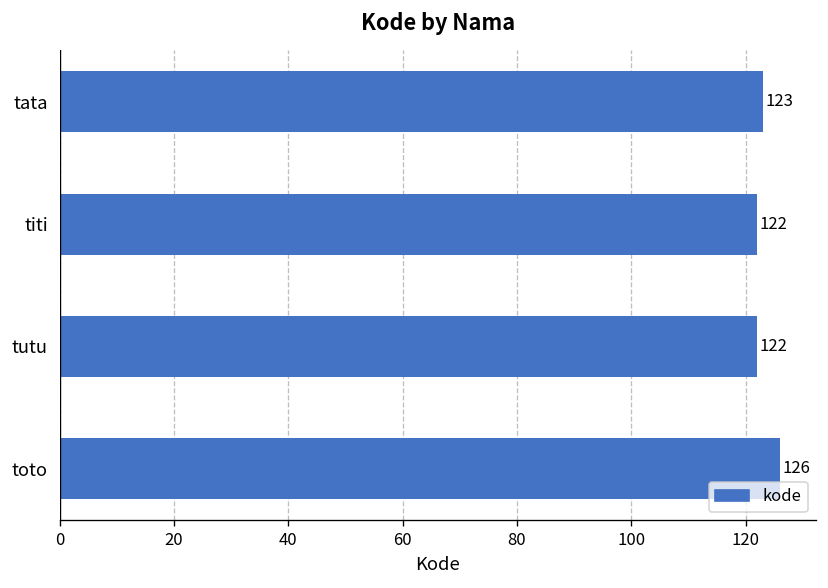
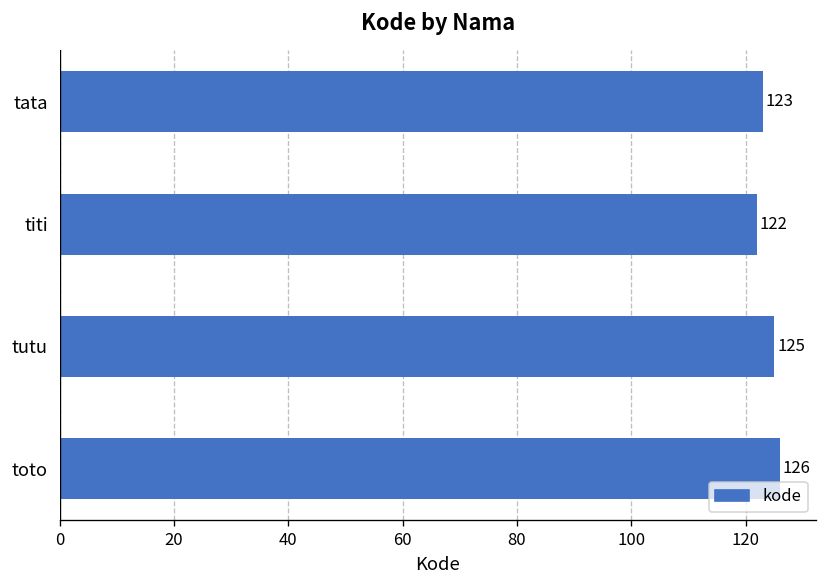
tutu: 122 -> 125
